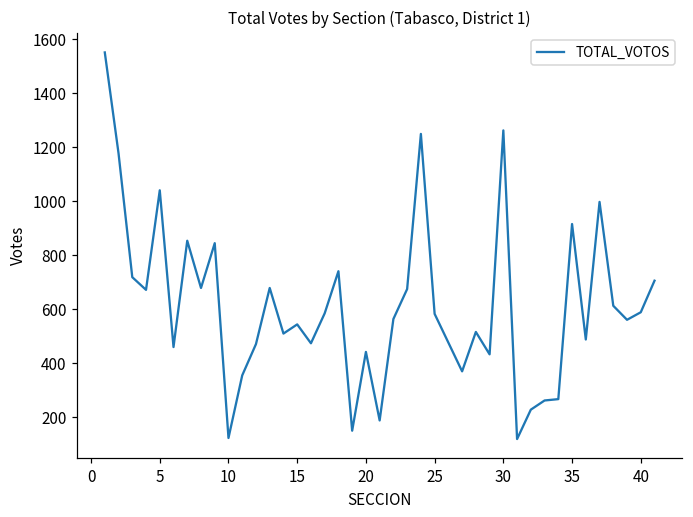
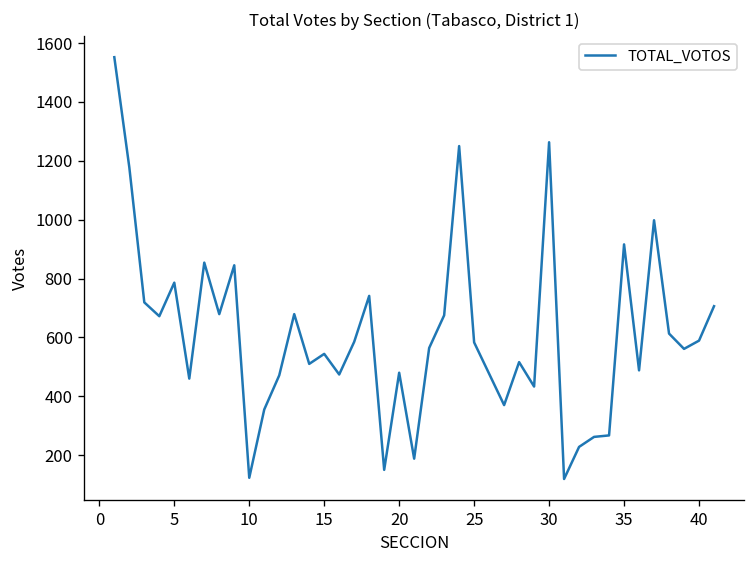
5: 1040 -> 790
20: 440 -> 480
